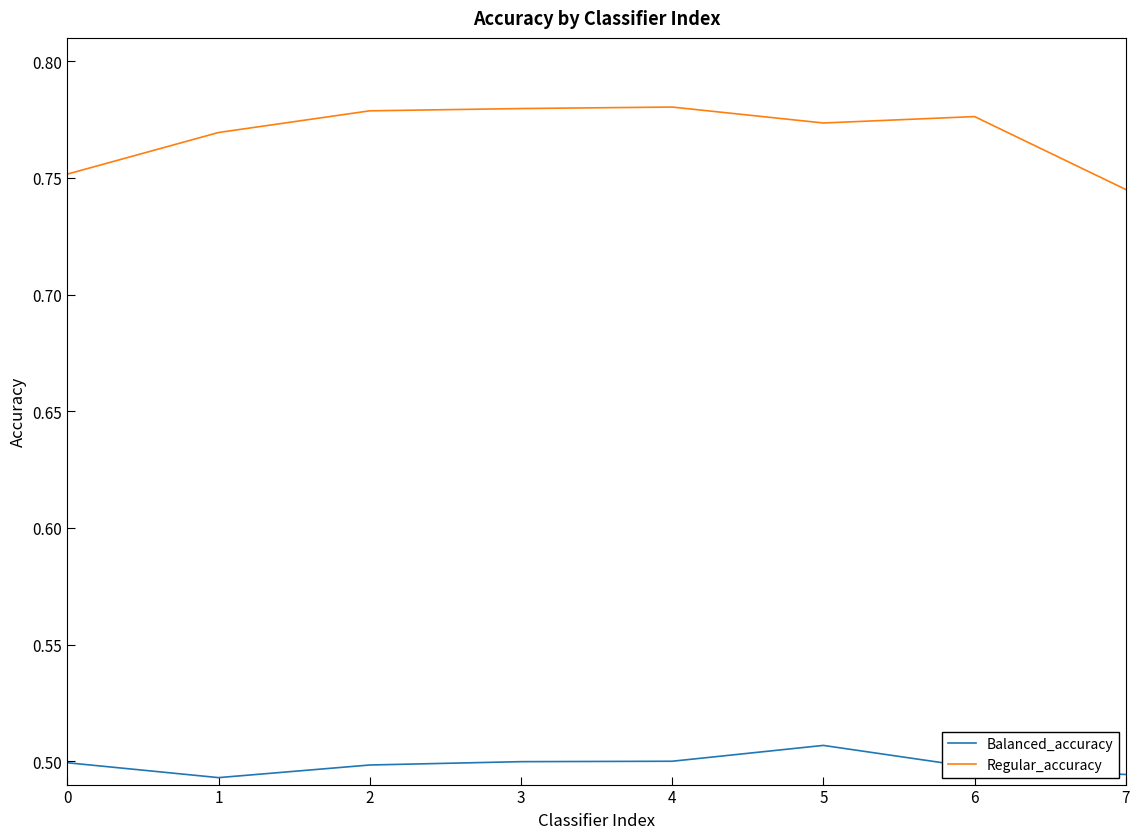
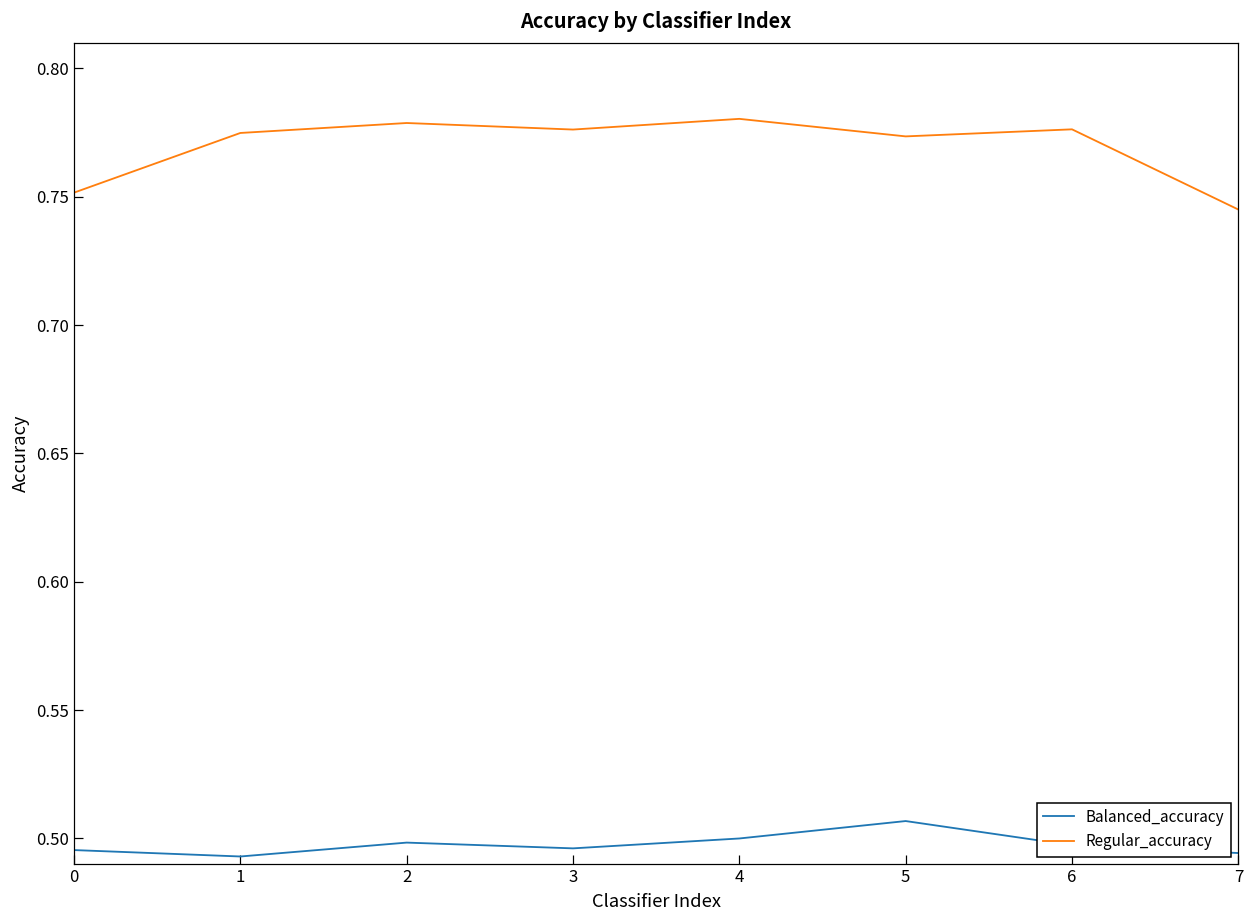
Balanced_accuracy, 0: 0.499 -> 0.495
Regular_accuracy, 1: 0.769 -> 0.775
Balanced_accuracy, 3: 0.500 -> 0.496
Regular_accuracy, 3: 0.780 -> 0.776
